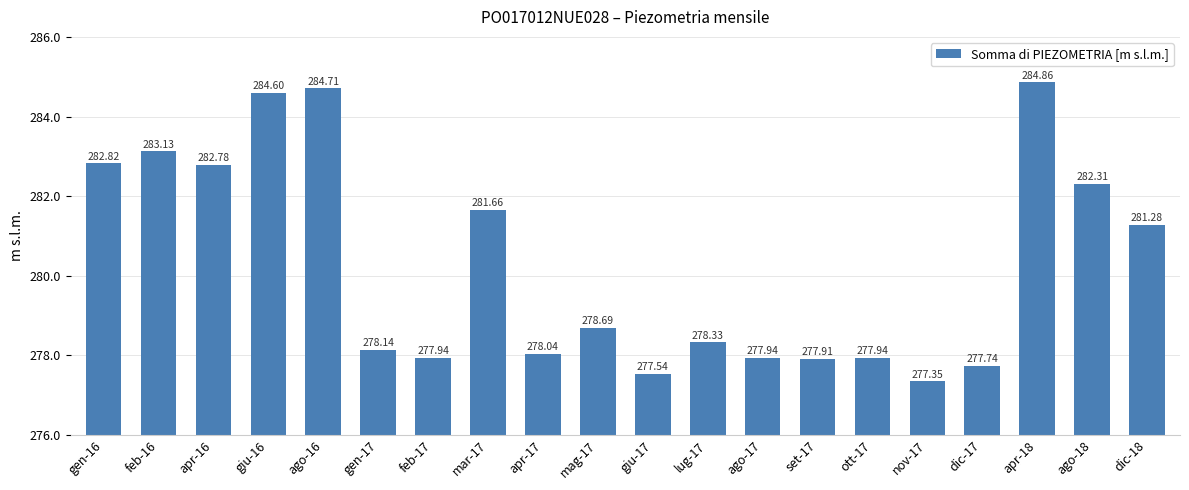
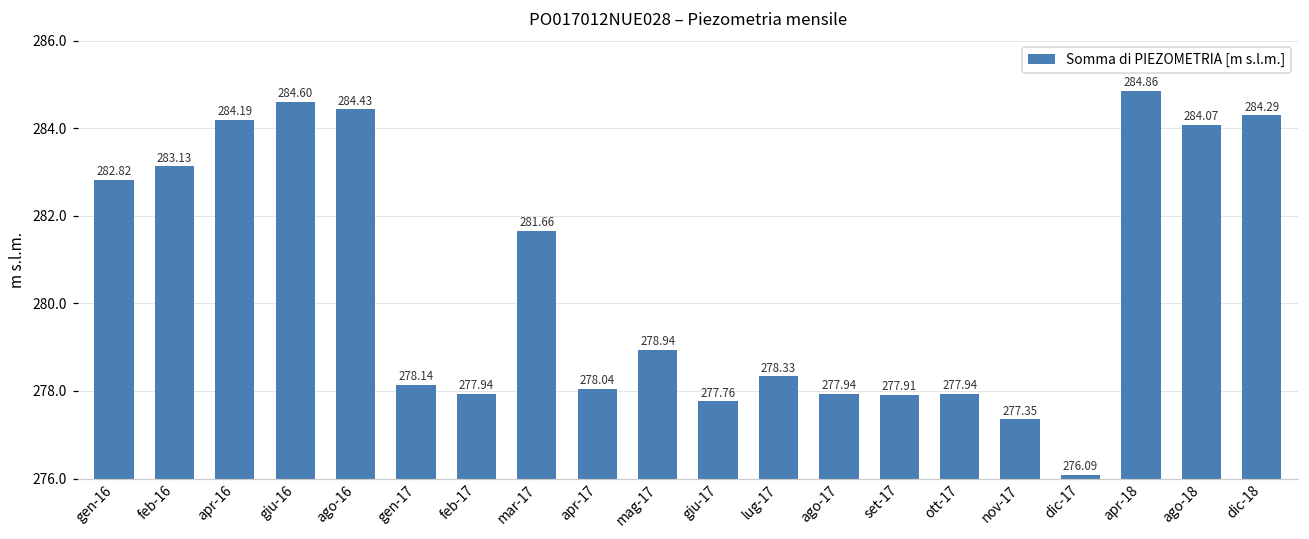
apr-16: 282.78 -> 284.19
ago-16: 284.71 -> 284.43
mag-17: 278.69 -> 278.94
giu-17: 277.54 -> 277.76
dic-17: 277.74 -> 276.09
ago-18: 282.31 -> 284.07
dic-18: 281.28 -> 284.29
